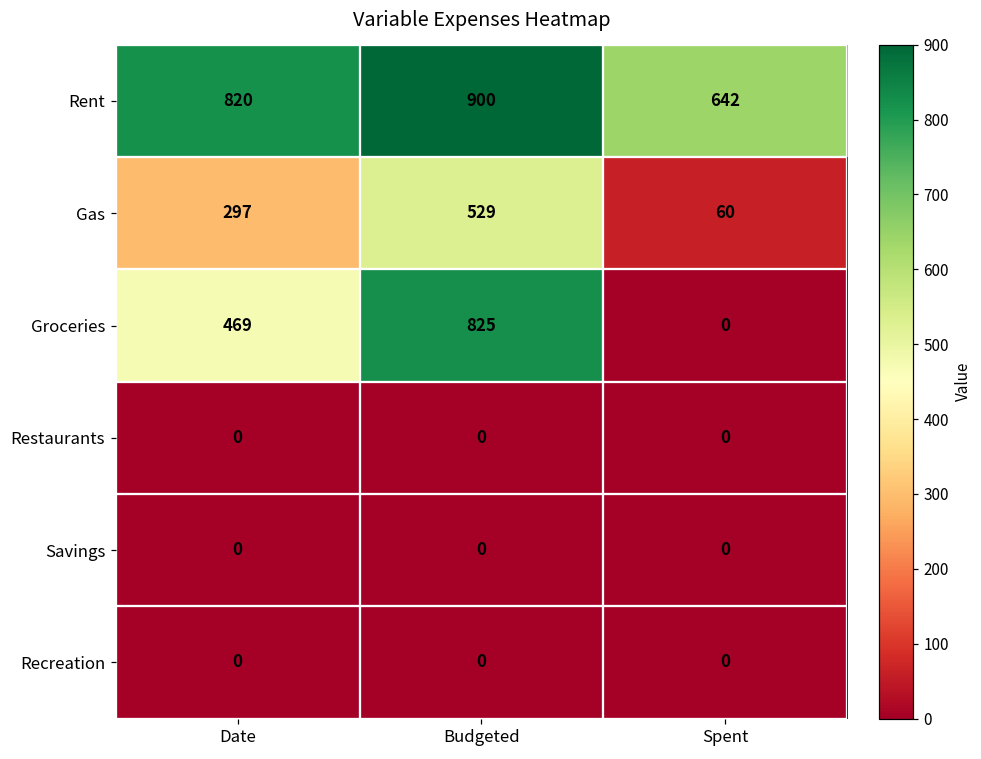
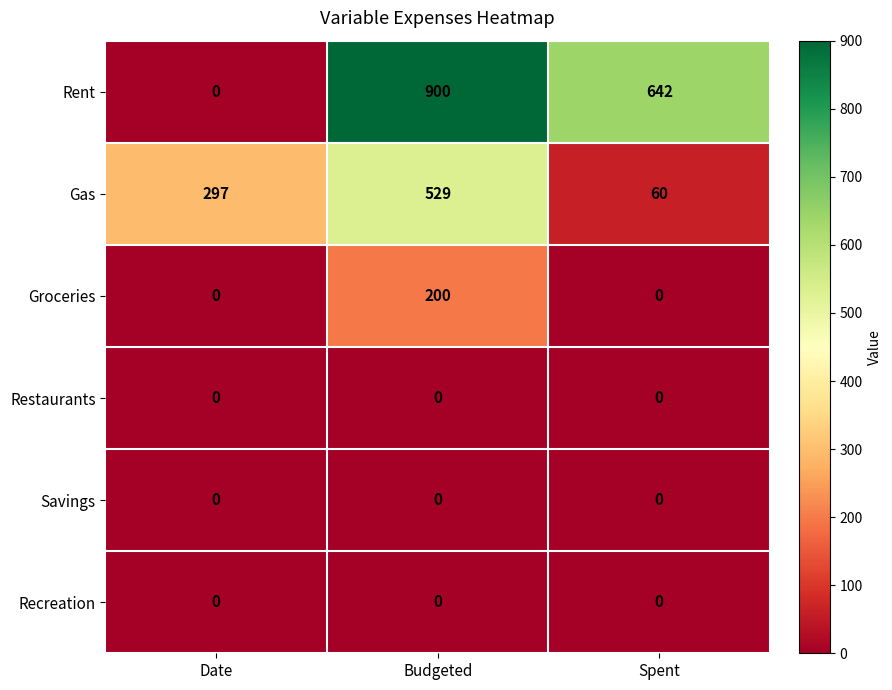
Rent, Date: 820 -> 0
Groceries, Date: 469 -> 0
Groceries, Budgeted: 825 -> 200
